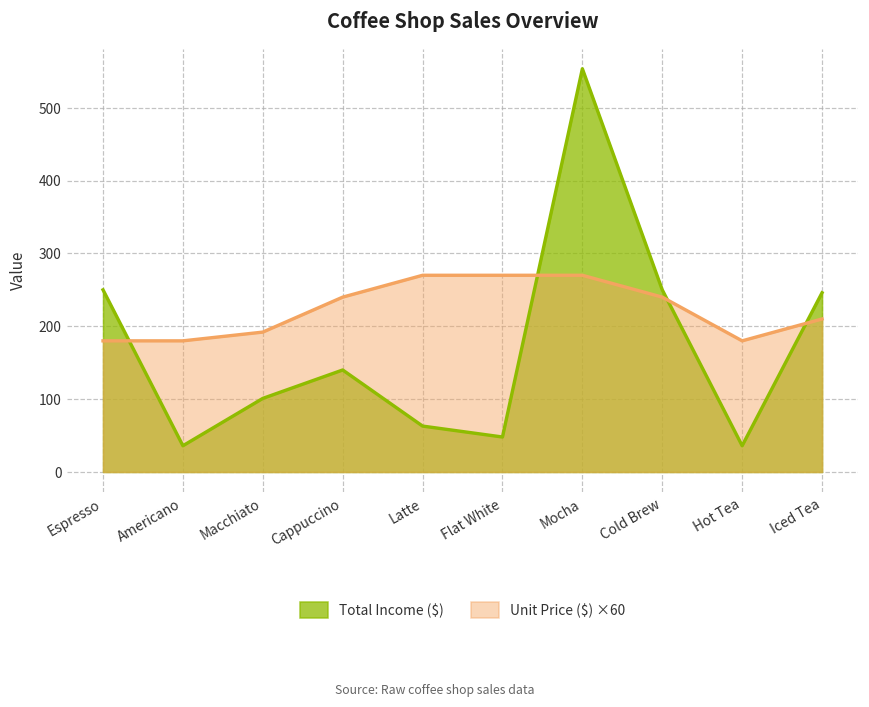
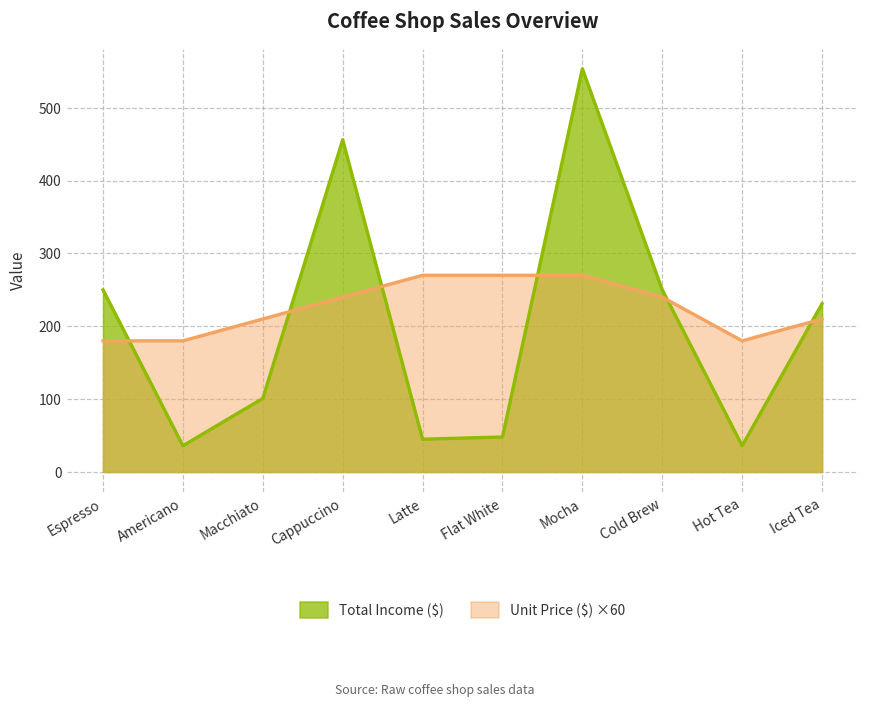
Unit Price ($) ×60, Macchiato: 190 -> 210
Total Income ($), Cappuccino: 140 -> 460
Total Income ($), Latte: 60 -> 50
Total Income ($), Iced Tea: 250 -> 230
